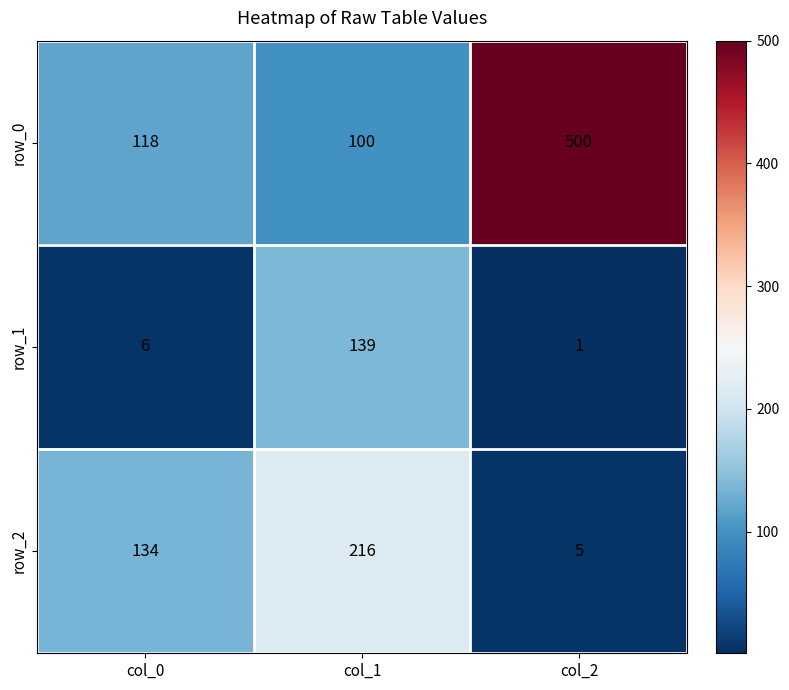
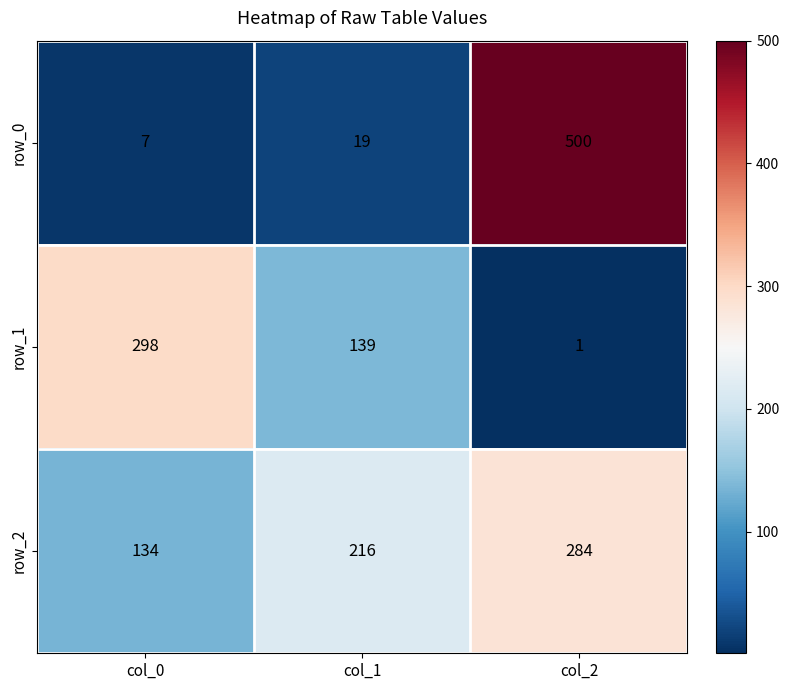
row_0, col_0: 118 -> 7
row_0, col_1: 100 -> 19
row_1, col_0: 6 -> 298
row_2, col_2: 5 -> 284
